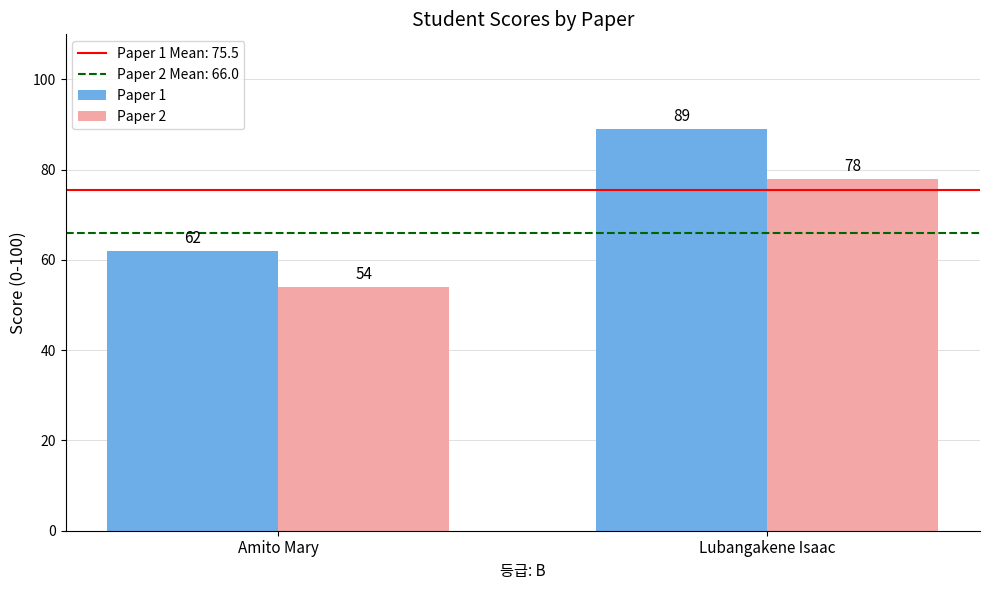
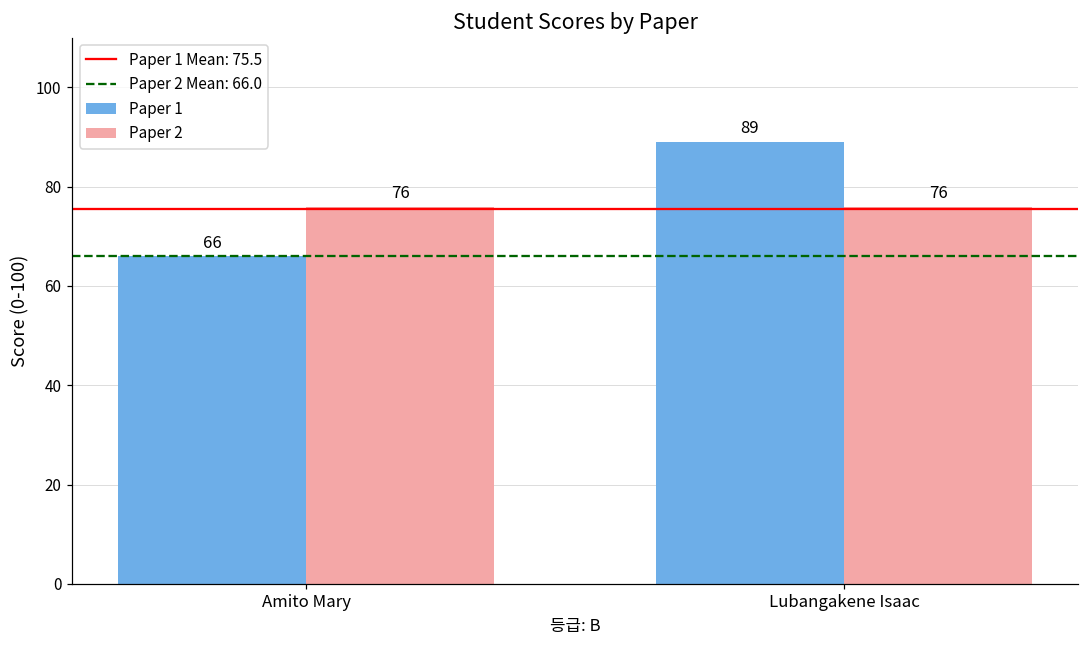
Paper 1, Amito Mary: 62 -> 66
Paper 2, Amito Mary: 54 -> 76
Paper 2, Lubangakene Isaac: 78 -> 76
